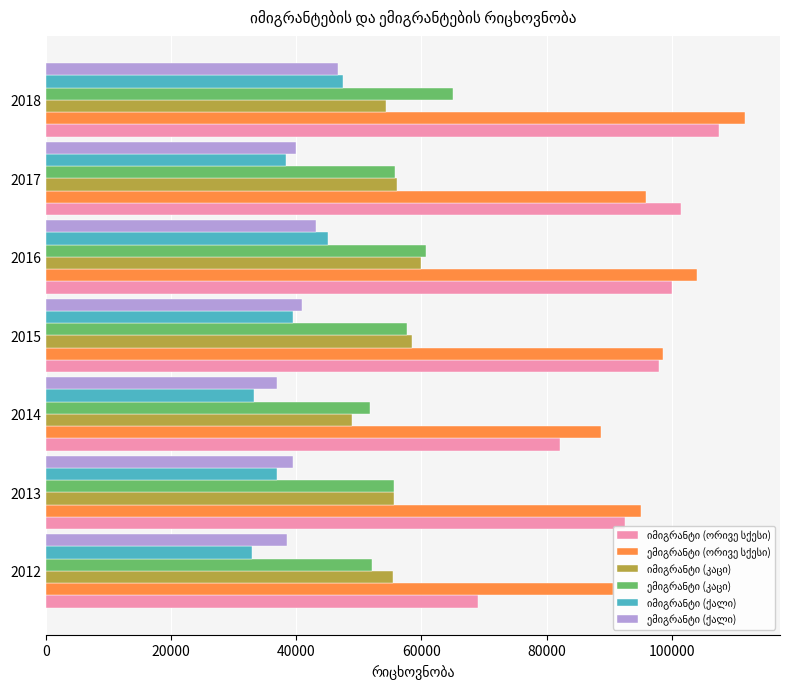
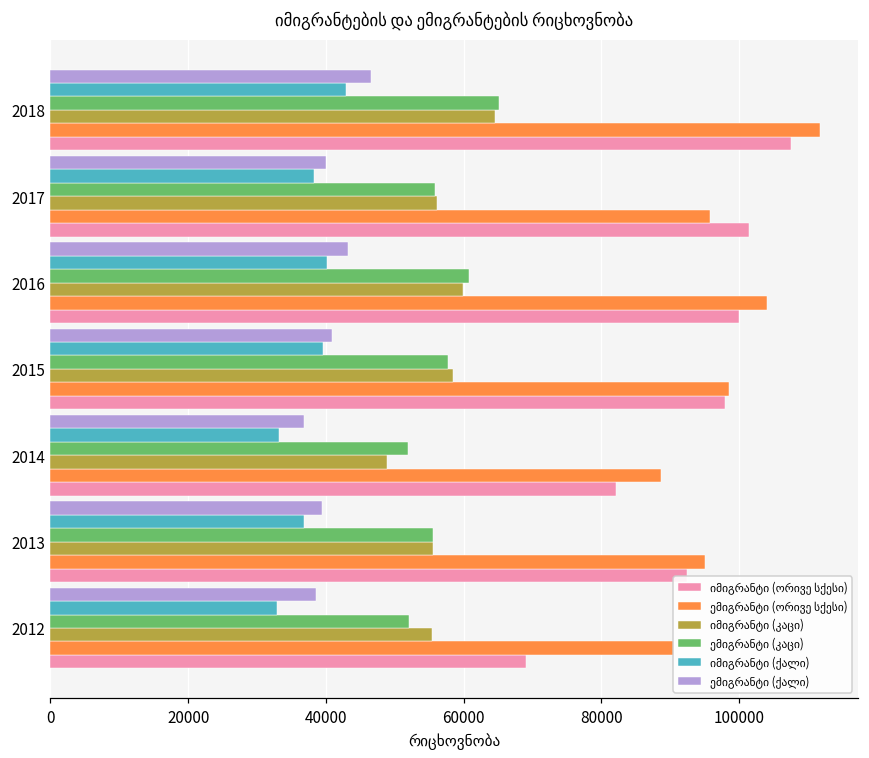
იმიგრანტი (ქალი), 2018: 48000 -> 43000
იმიგრანტი (კაცი), 2018: 54000 -> 65000
იმიგრანტი (ქალი), 2016: 45000 -> 40000
